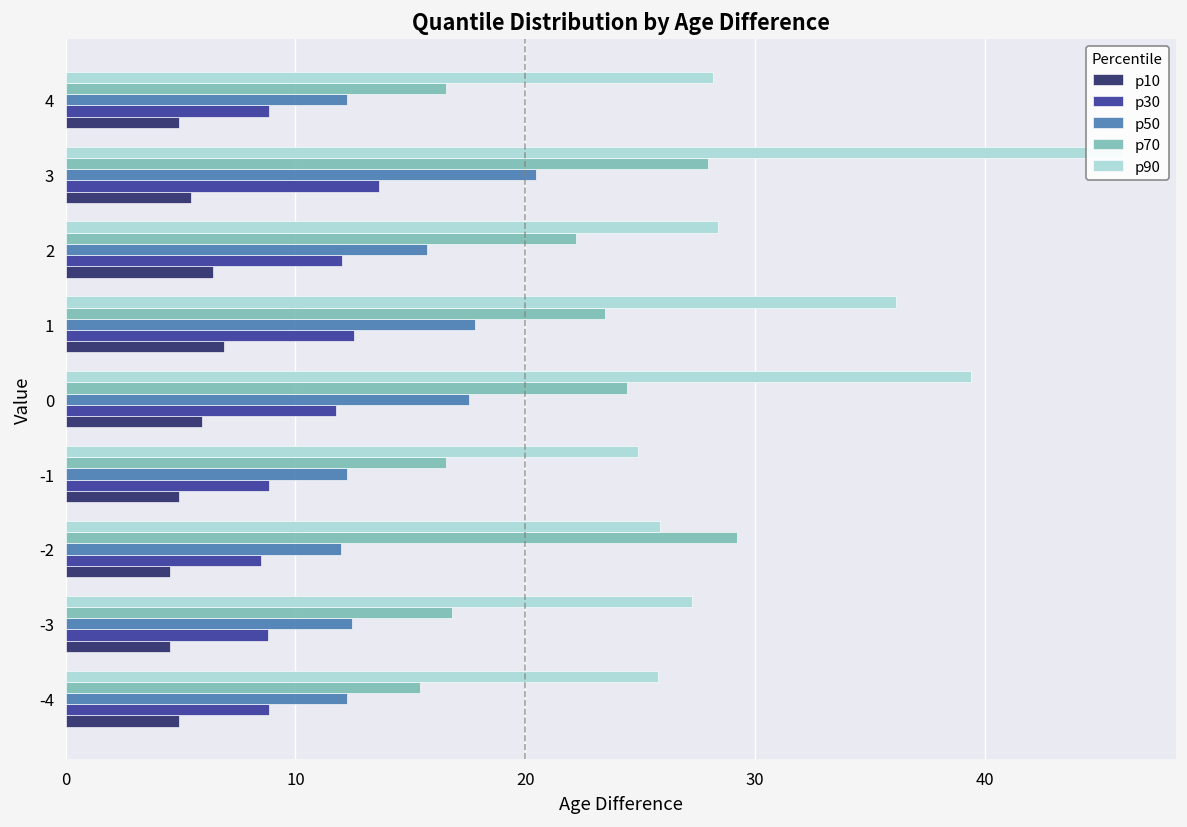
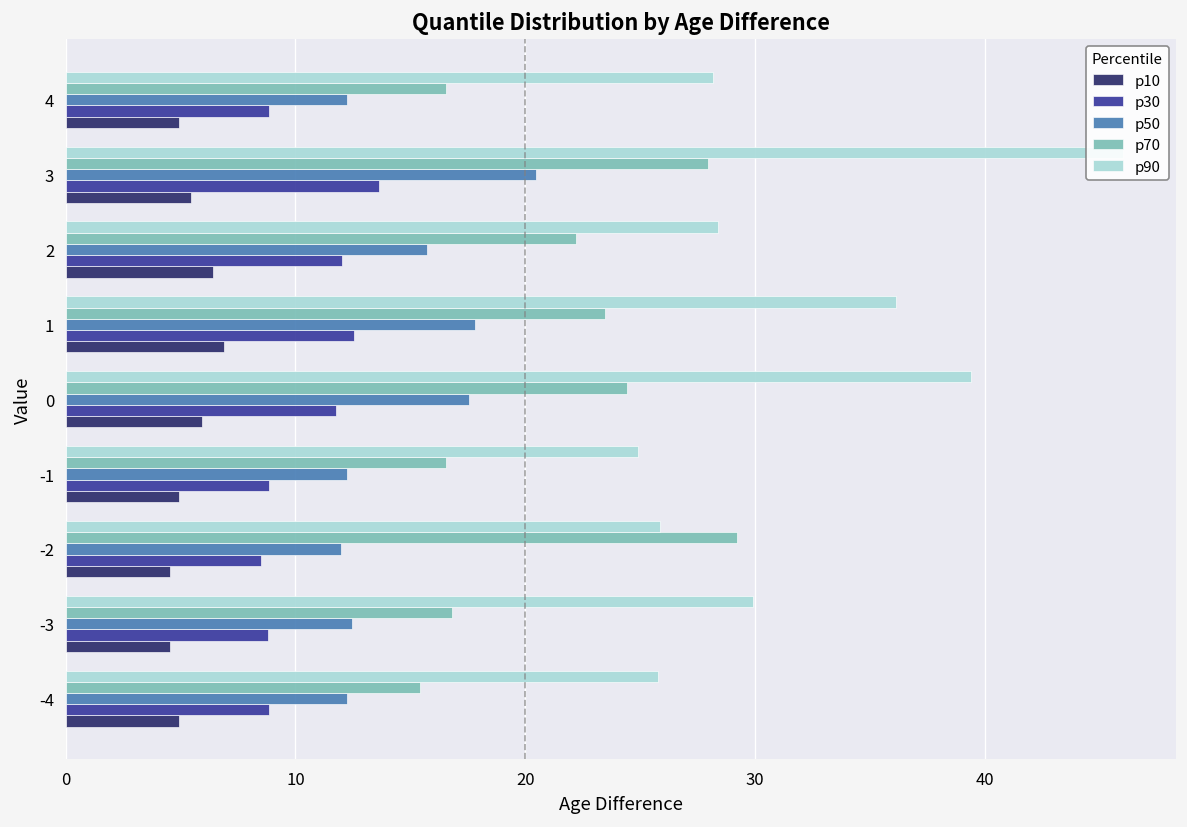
p90, -3: 27.2 -> 29.9
